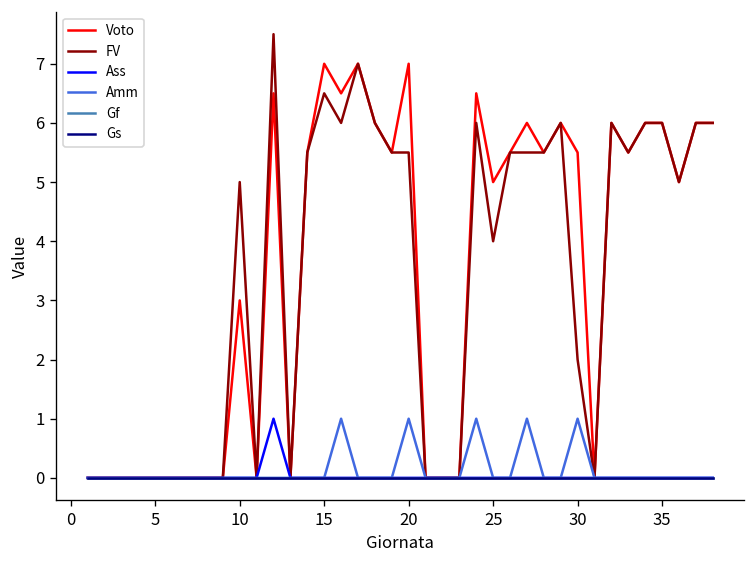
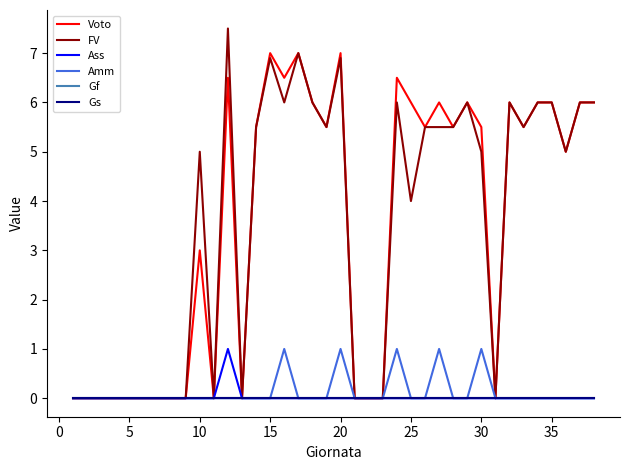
FV, 15: 6.5 -> 6.9
FV, 20: 5.5 -> 6.9
Voto, 25: 5 -> 6
FV, 30: 2 -> 5
